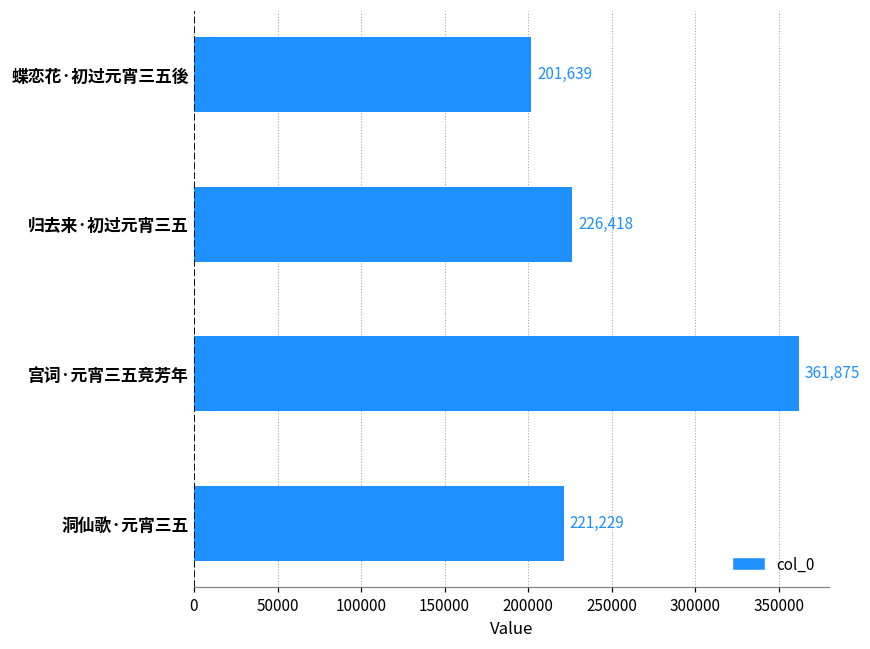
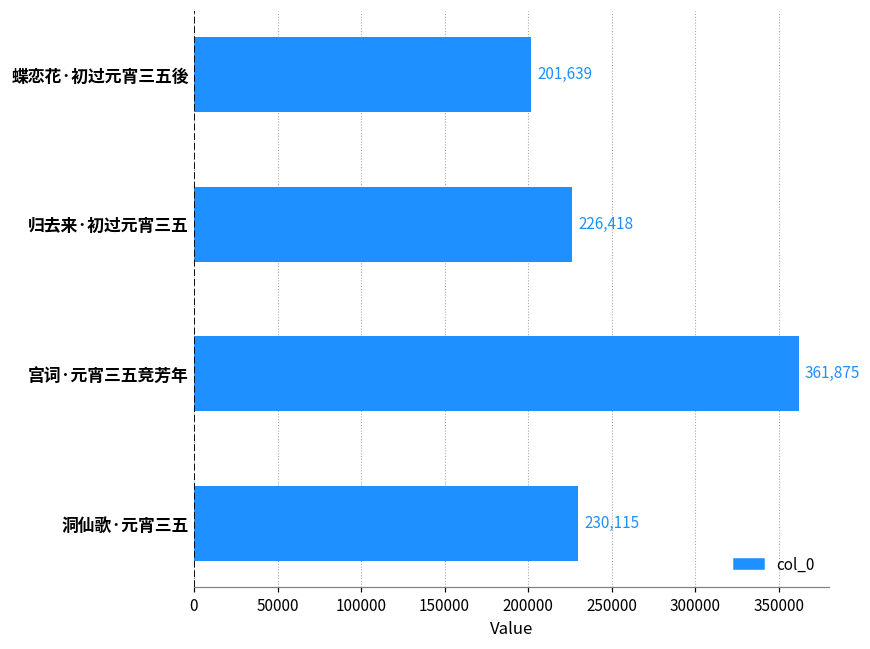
洞仙歌·元宵三五: 221,229 -> 230,115
